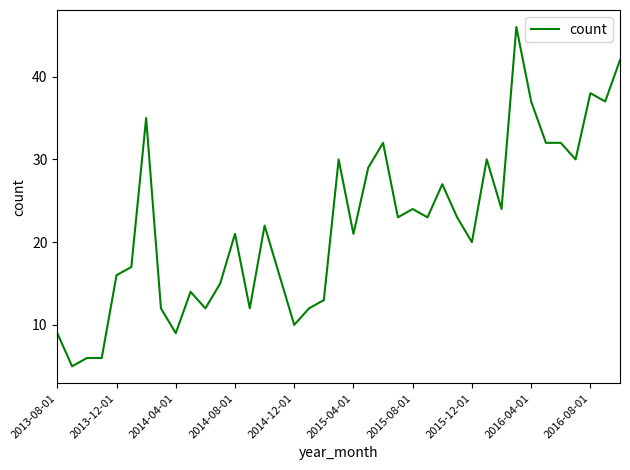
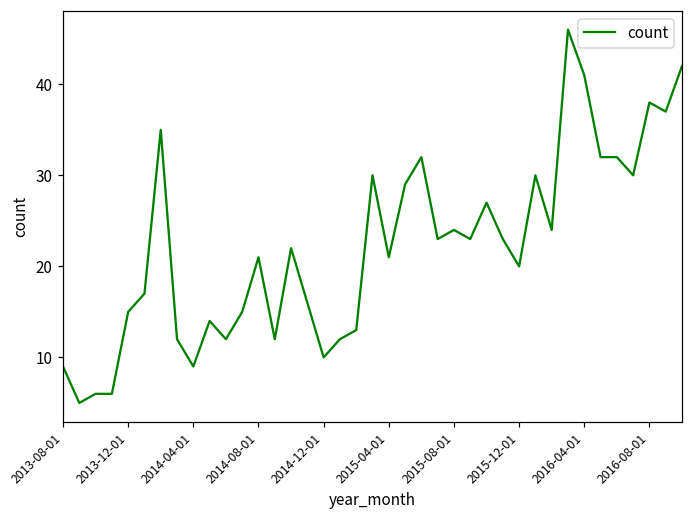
2013-12-01: 16 -> 15
2016-04-01: 37 -> 41
